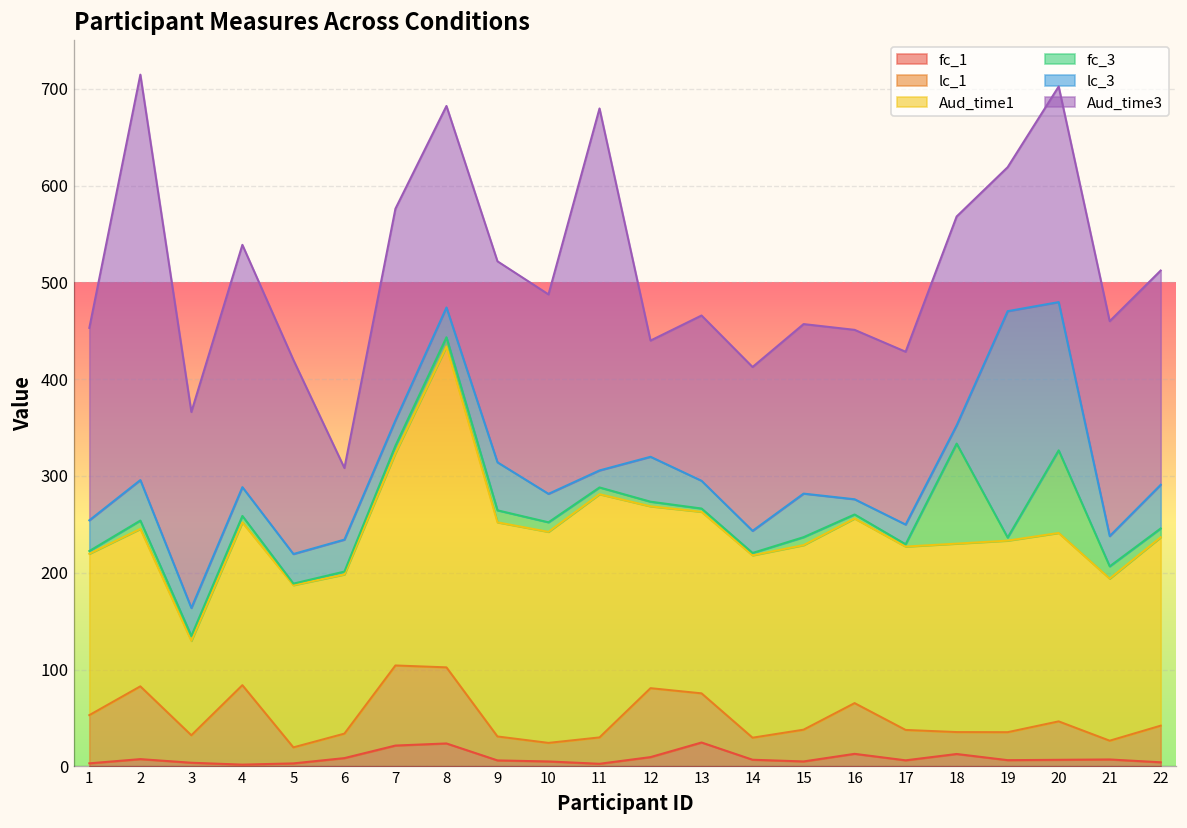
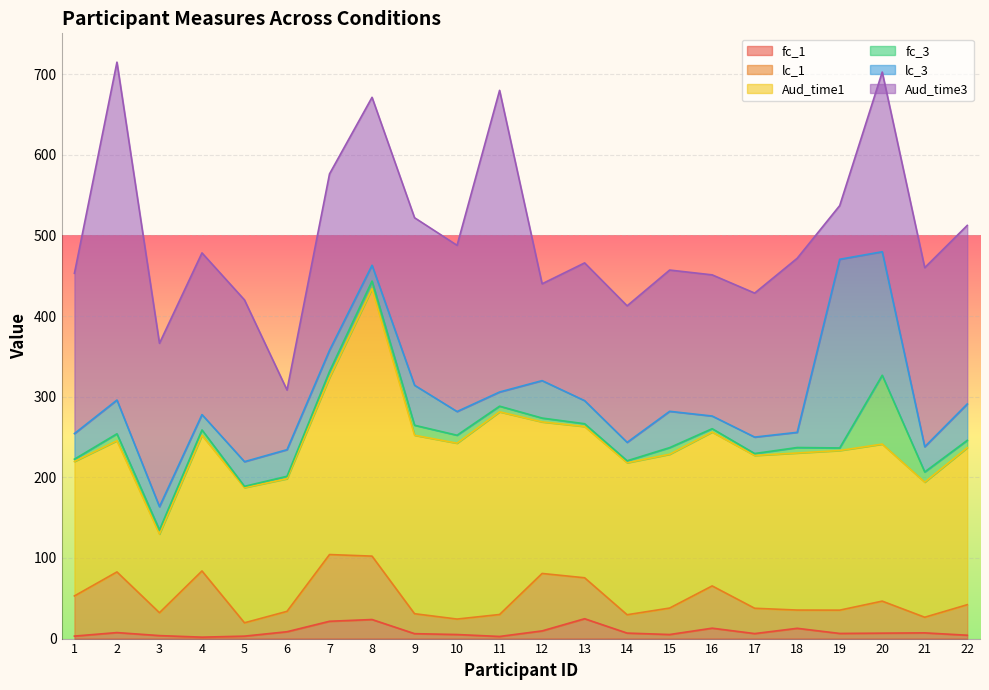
lc_3, 4: 30 -> 20
Aud_time3, 4: 250 -> 200
lc_3, 8: 30 -> 20
fc_3, 18: 100 -> 10
Aud_time3, 19: 150 -> 70
